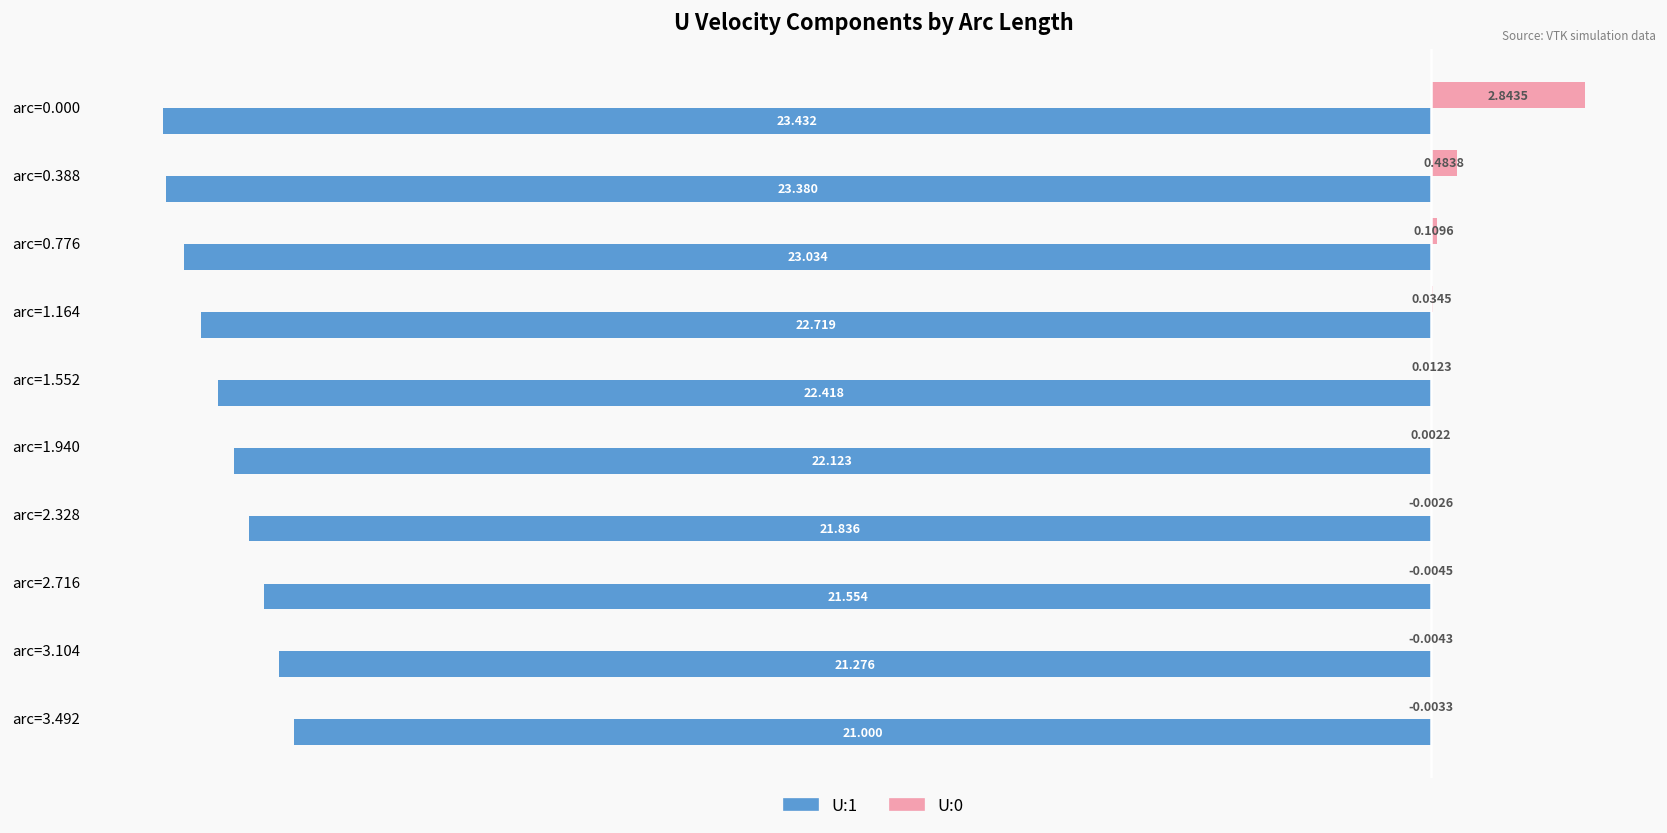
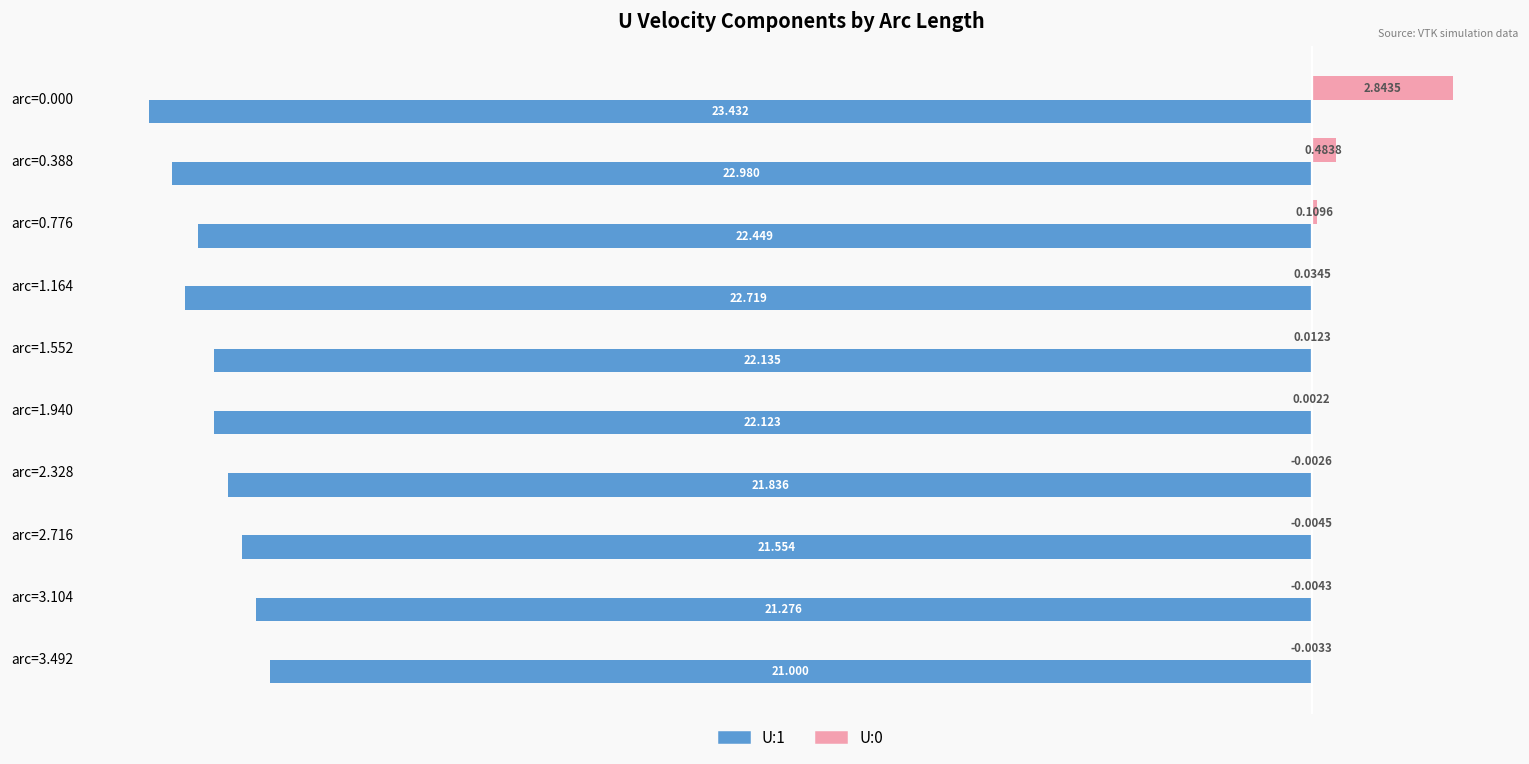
U:1, arc=0.388: 23.380 -> 22.980
U:1, arc=0.776: 23.034 -> 22.449
U:1, arc=1.552: 22.418 -> 22.135
